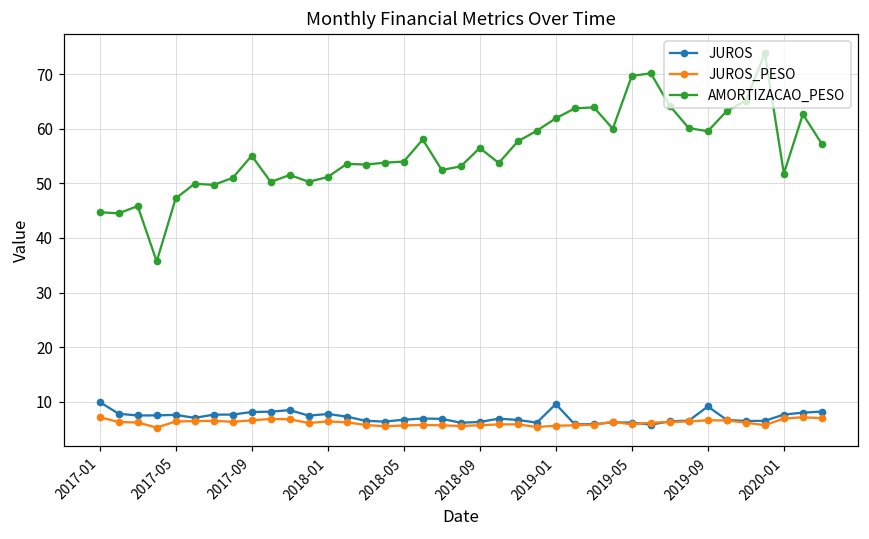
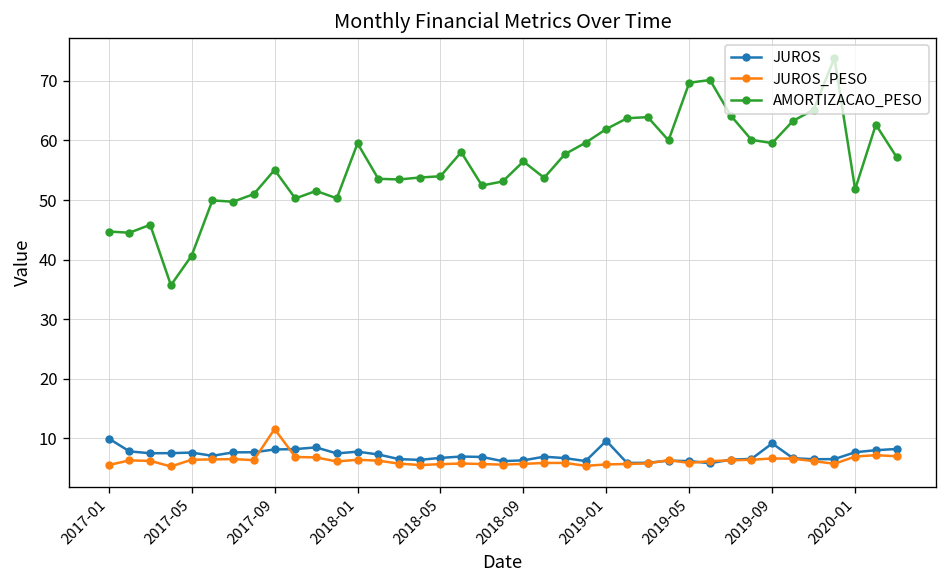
JUROS_PESO, 2017-01: 7 -> 6
AMORTIZACAO_PESO, 2017-05: 47 -> 41
JUROS_PESO, 2017-09: 7 -> 12
AMORTIZACAO_PESO, 2018-01: 51 -> 60
